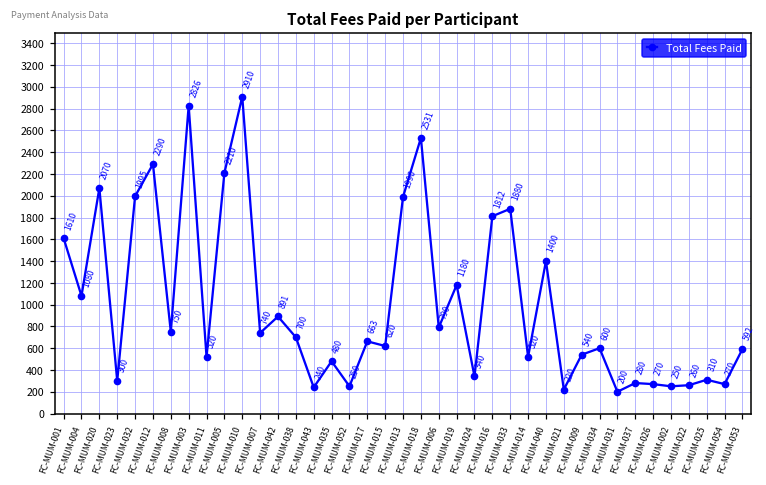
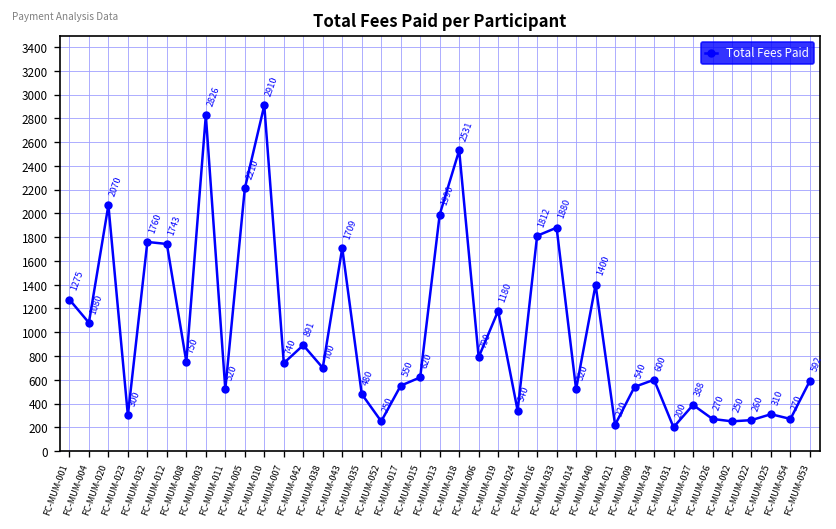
FC-MUM-001: 1610 -> 1275
FC-MUM-032: 1995 -> 1760
FC-MUM-012: 2290 -> 1743
FC-MUM-043: 240 -> 1709
FC-MUM-017: 663 -> 550
FC-MUM-037: 280 -> 388
